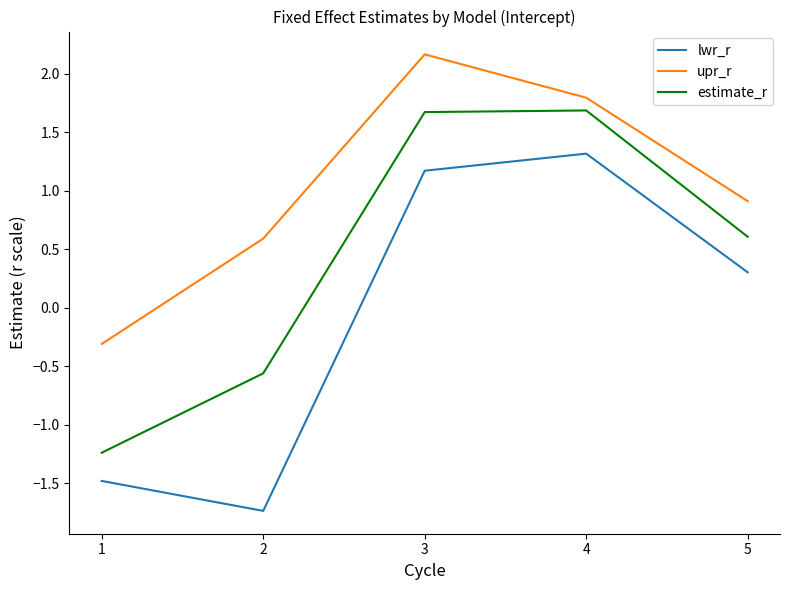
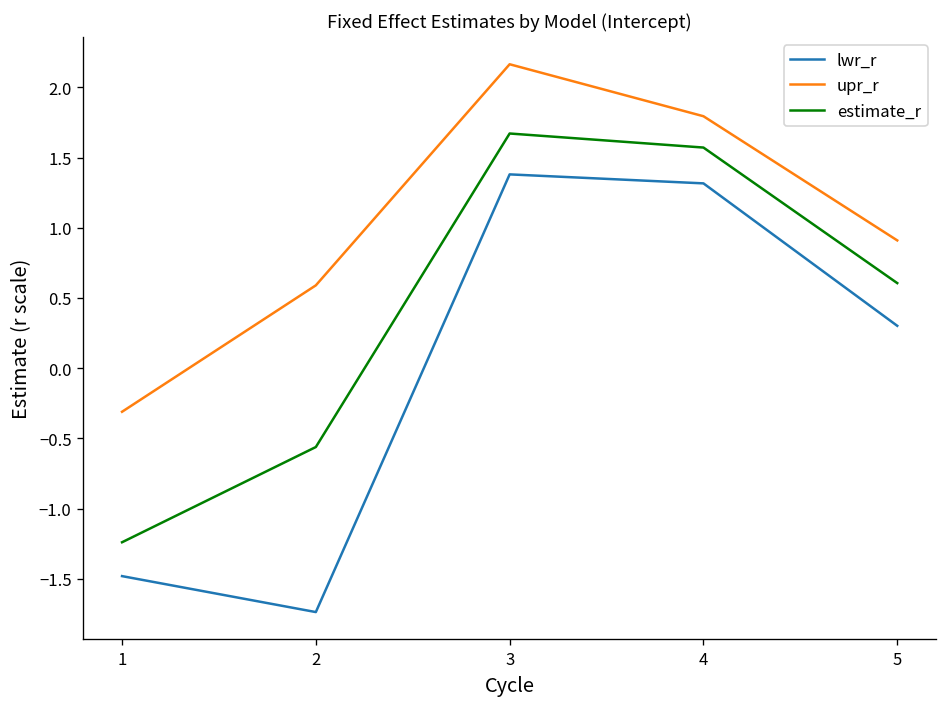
lwr_r, 3: 1.17 -> 1.38
estimate_r, 4: 1.69 -> 1.57
